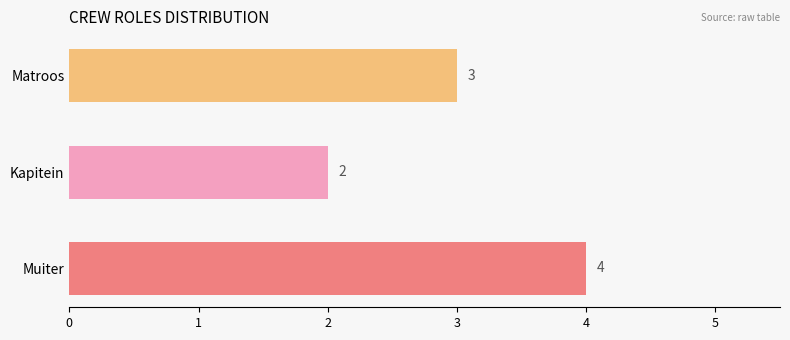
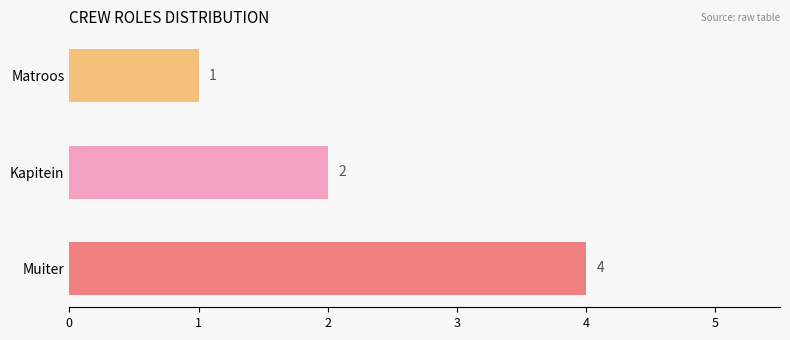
Matroos: 3 -> 1
